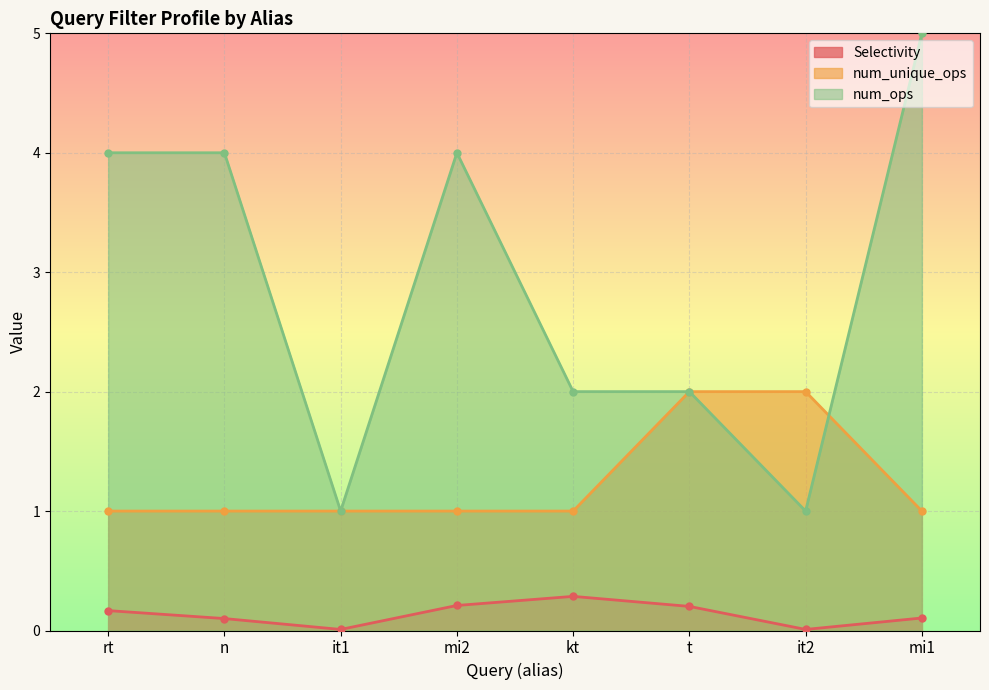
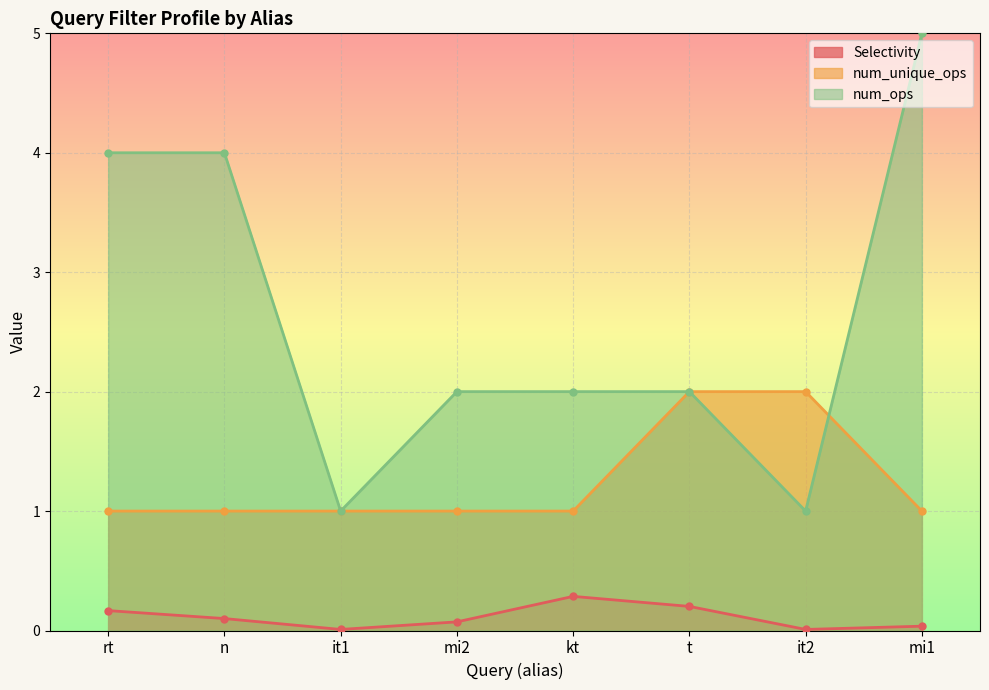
Selectivity, mi2: 0.21 -> 0.07
num_ops, mi2: 4 -> 2
Selectivity, mi1: 0.10 -> 0.04
